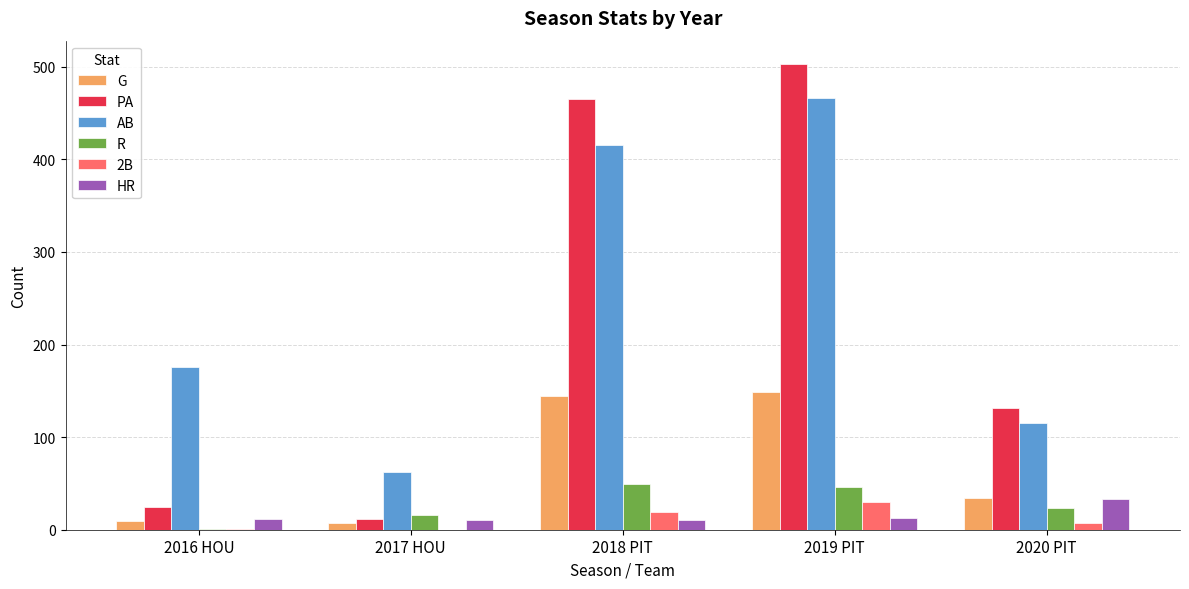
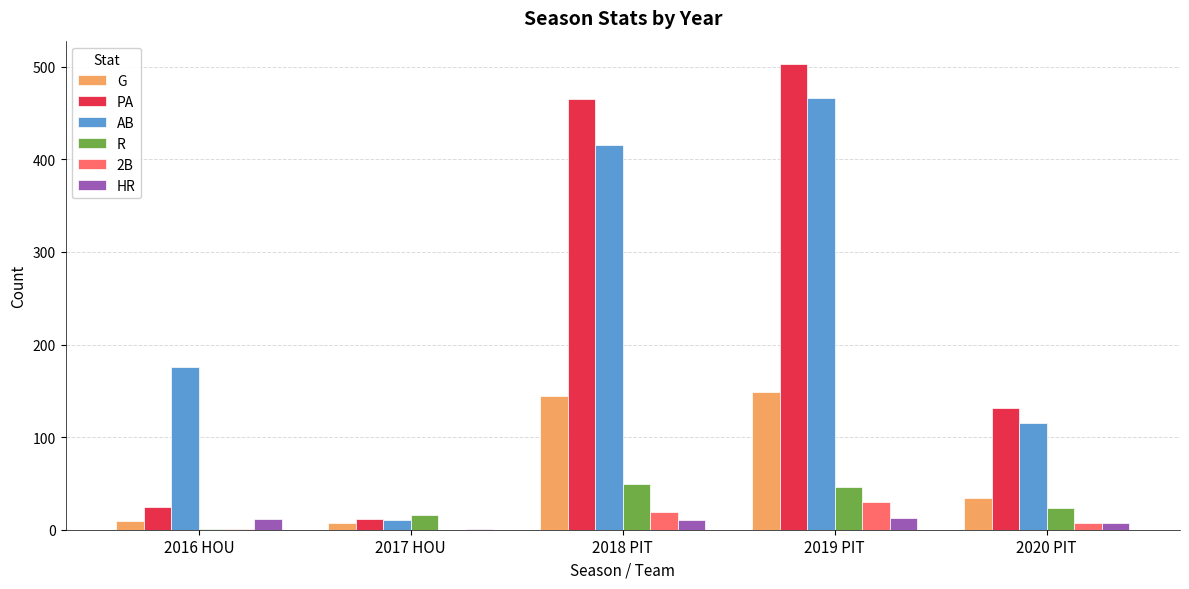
AB, 2017 HOU: 60 -> 10
HR, 2017 HOU: 10 -> 0
HR, 2020 PIT: 30 -> 10
